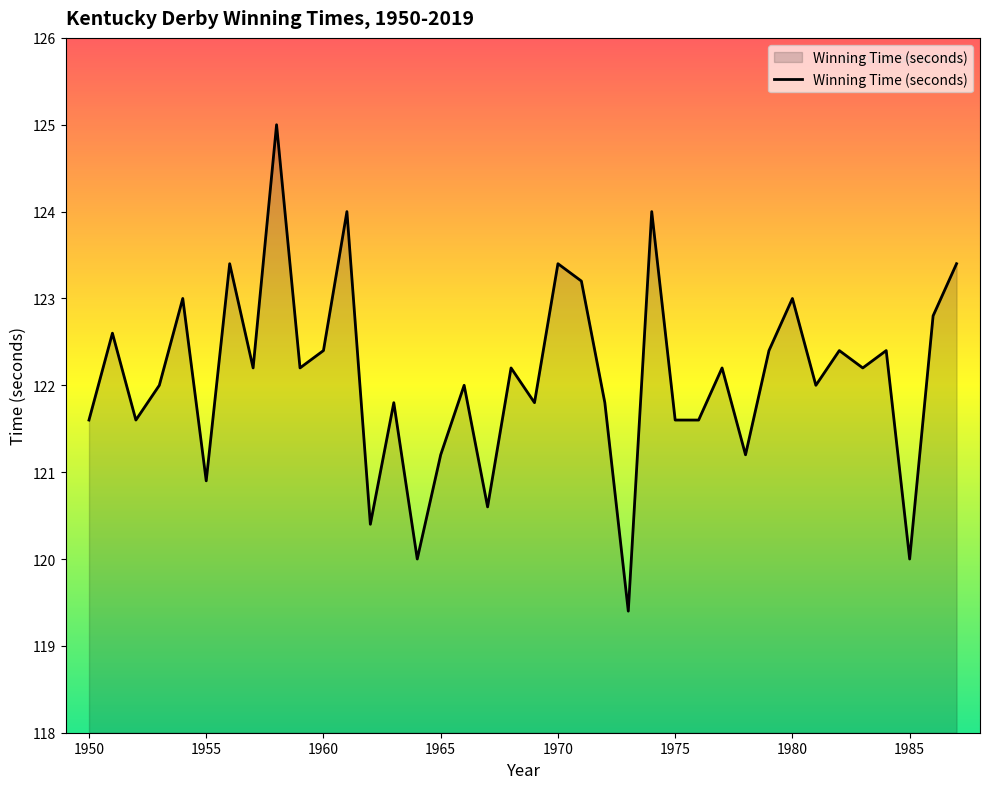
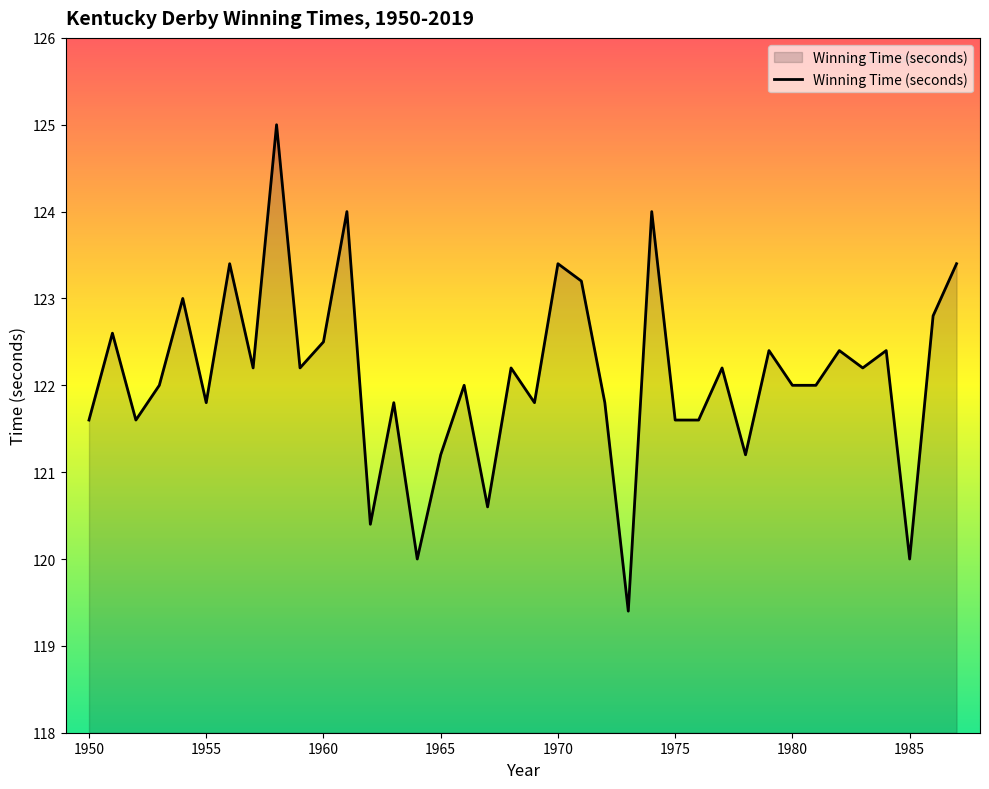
1955: 120.9 -> 121.8
1960: 122.4 -> 122.5
1980: 123 -> 122
